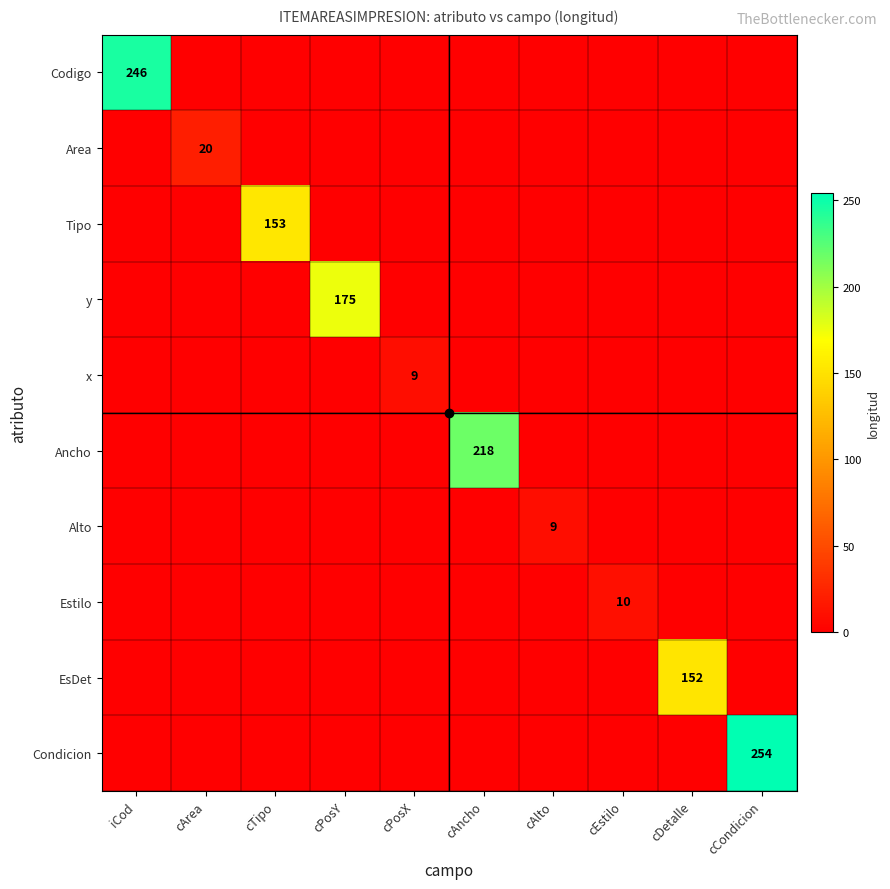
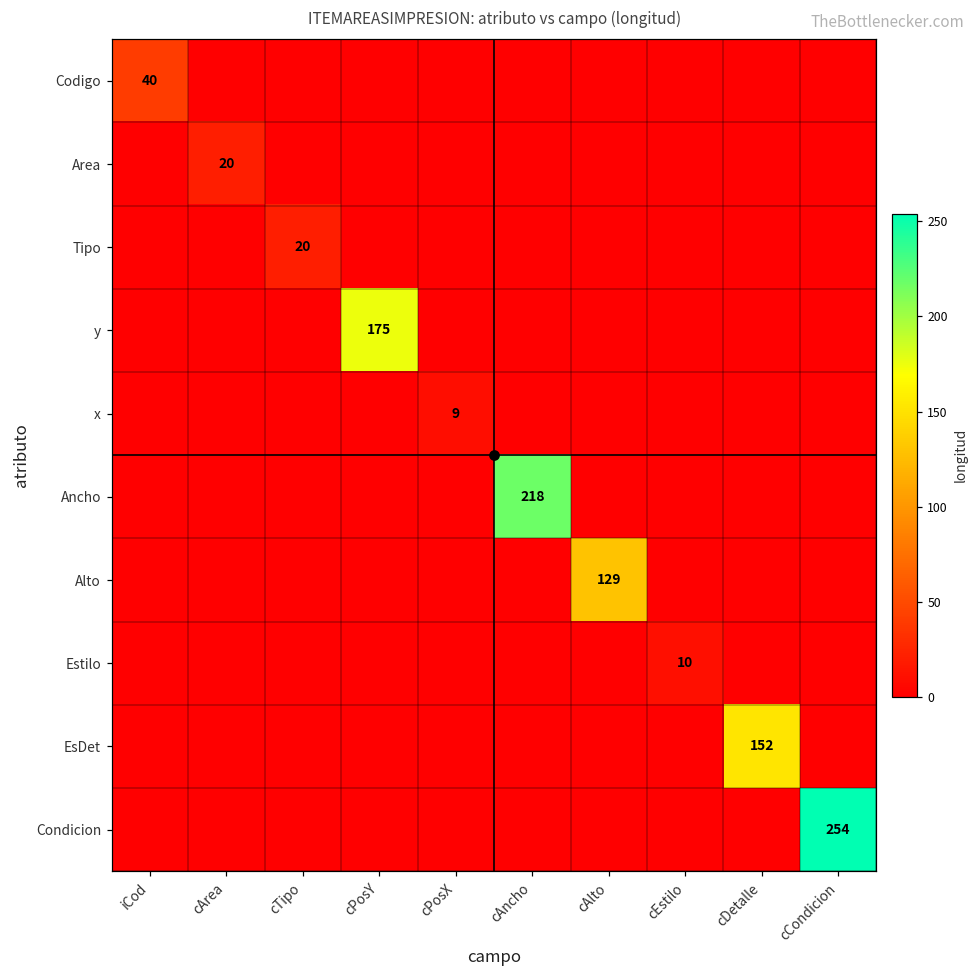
Codigo, iCod: 246 -> 40
Tipo, cTipo: 153 -> 20
Alto, cAlto: 9 -> 129
